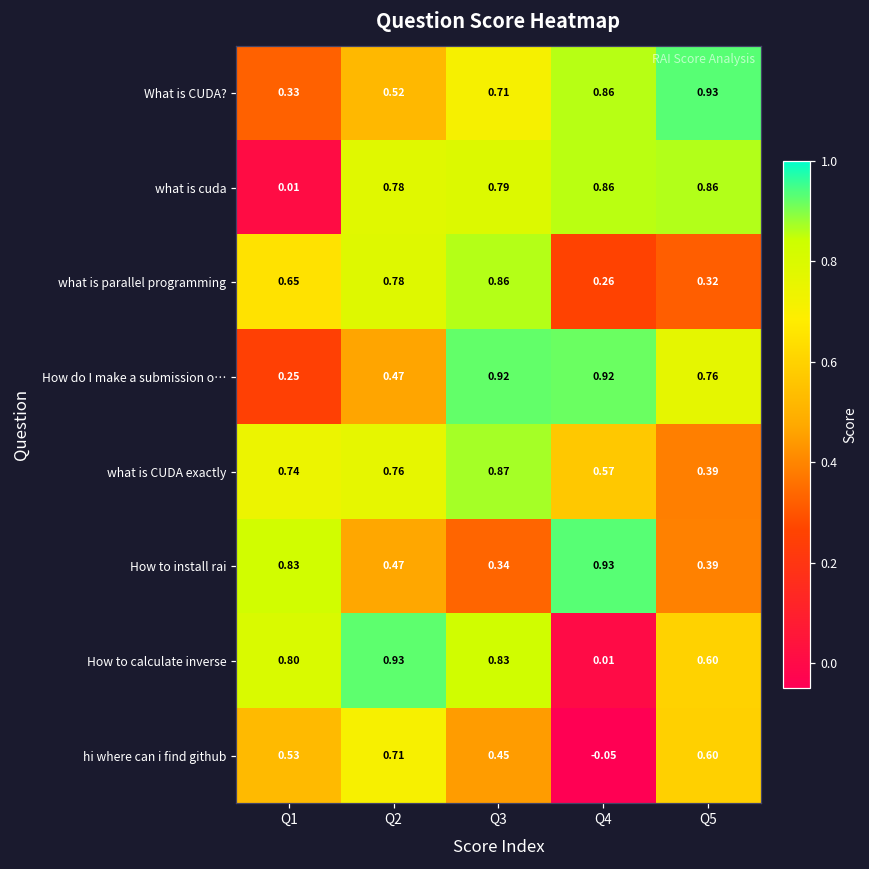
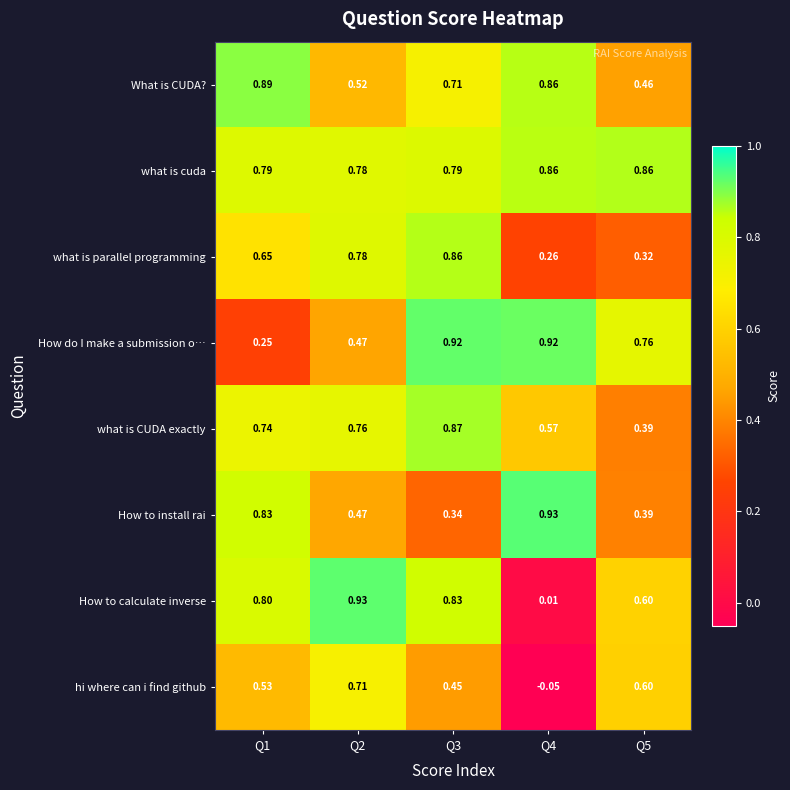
What is CUDA?, Q1: 0.33 -> 0.89
What is CUDA?, Q5: 0.93 -> 0.46
what is cuda, Q1: 0.01 -> 0.79
